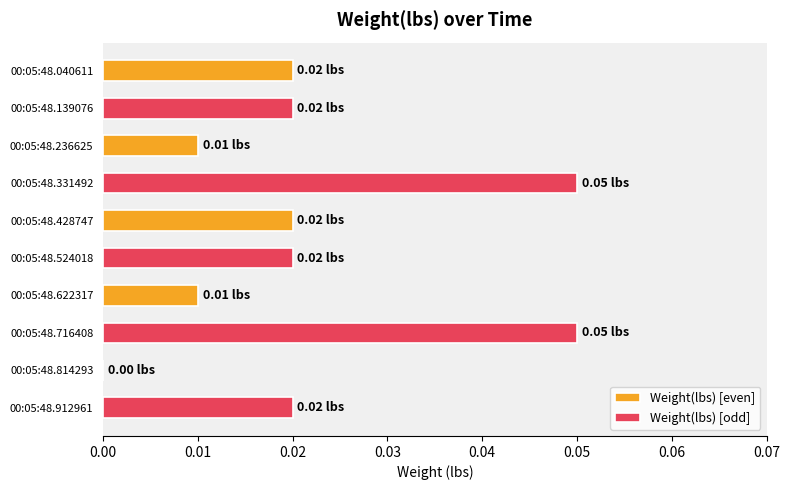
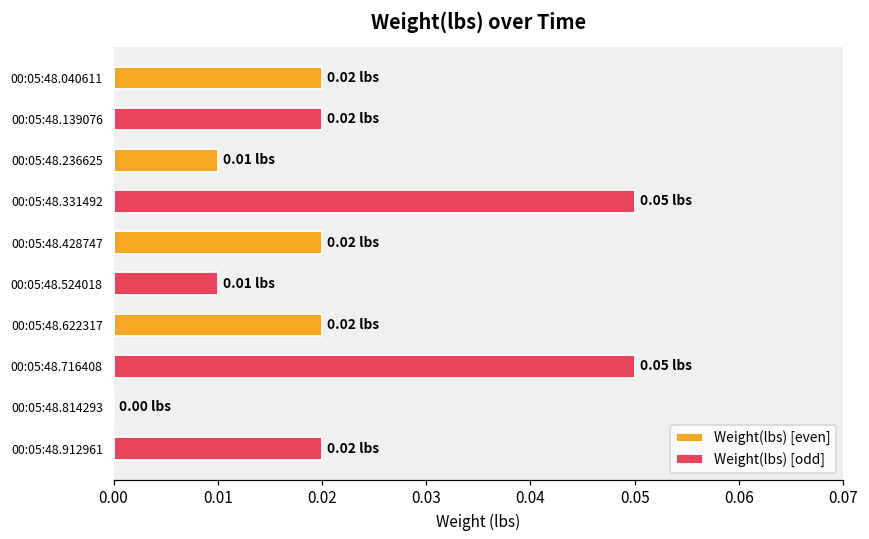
Weight(lbs) [odd], 00:05:48.524018: 0.02 -> 0.01
Weight(lbs) [even], 00:05:48.622317: 0.01 -> 0.02
